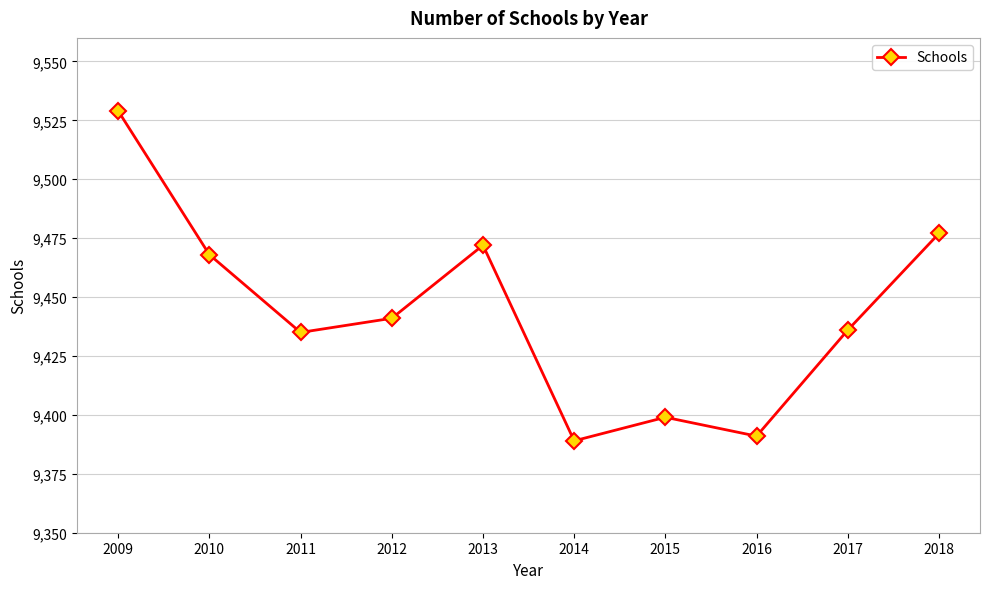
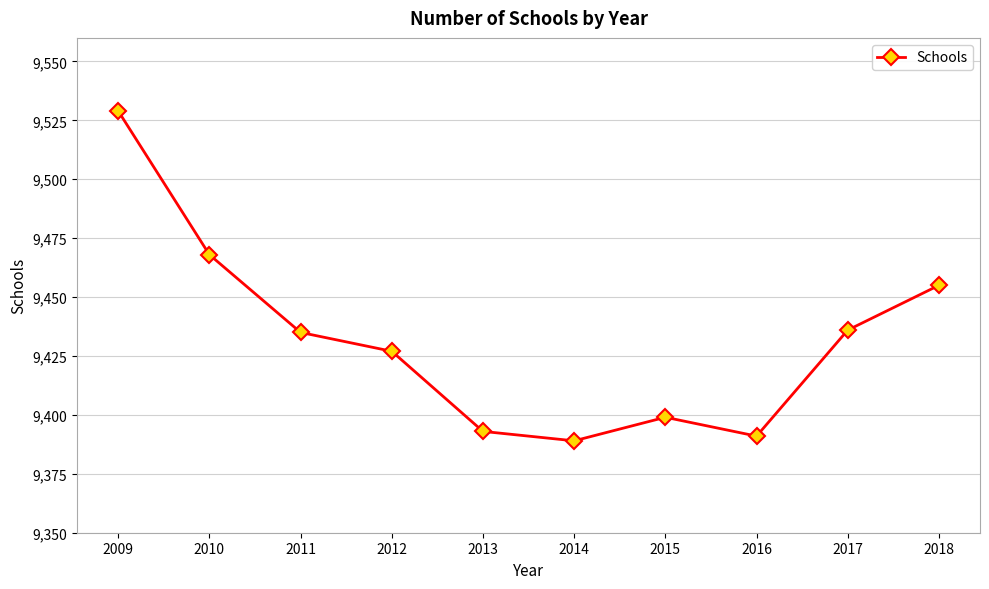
2012: 9,441 -> 9,427
2013: 9,472 -> 9,393
2018: 9,477 -> 9,455
